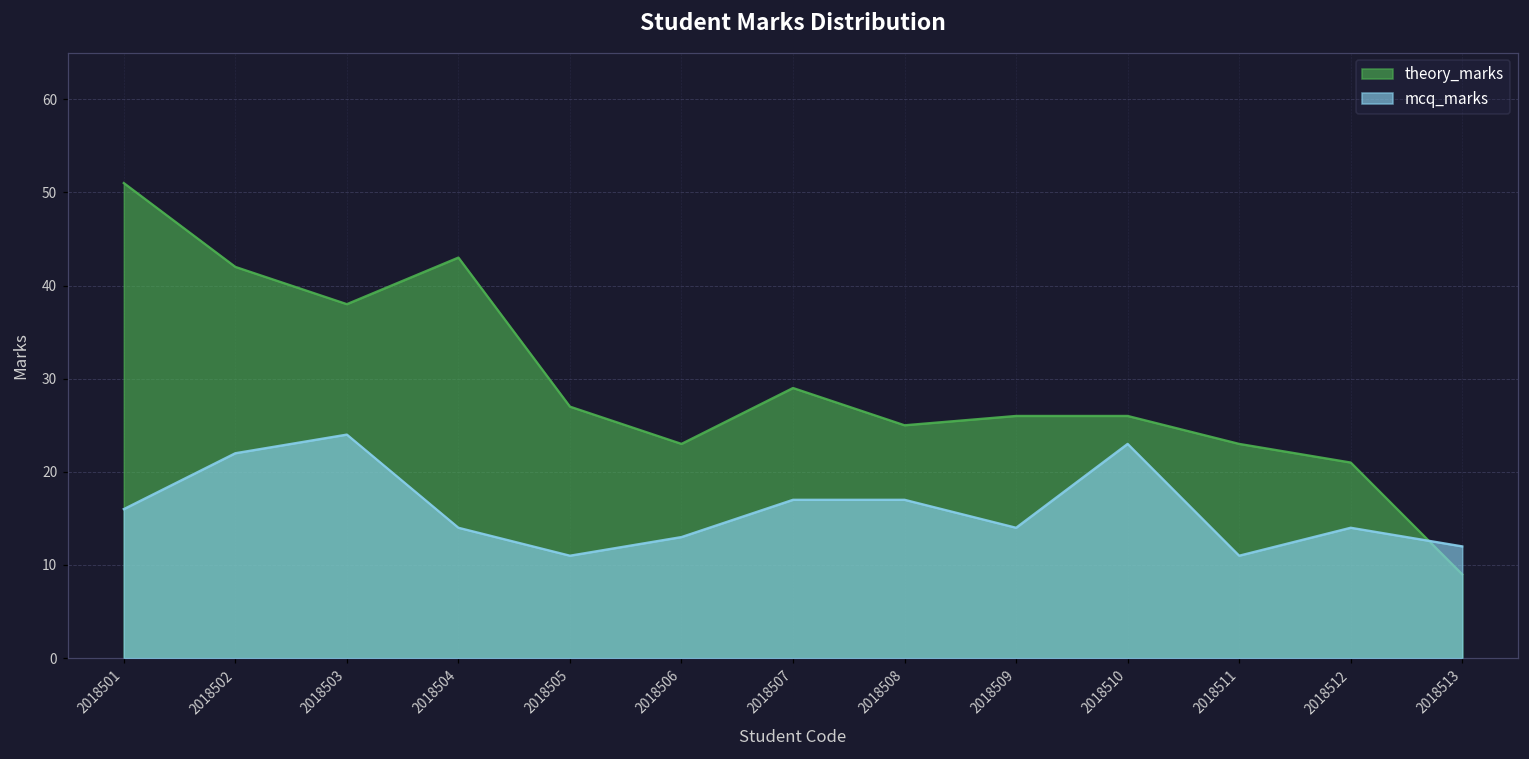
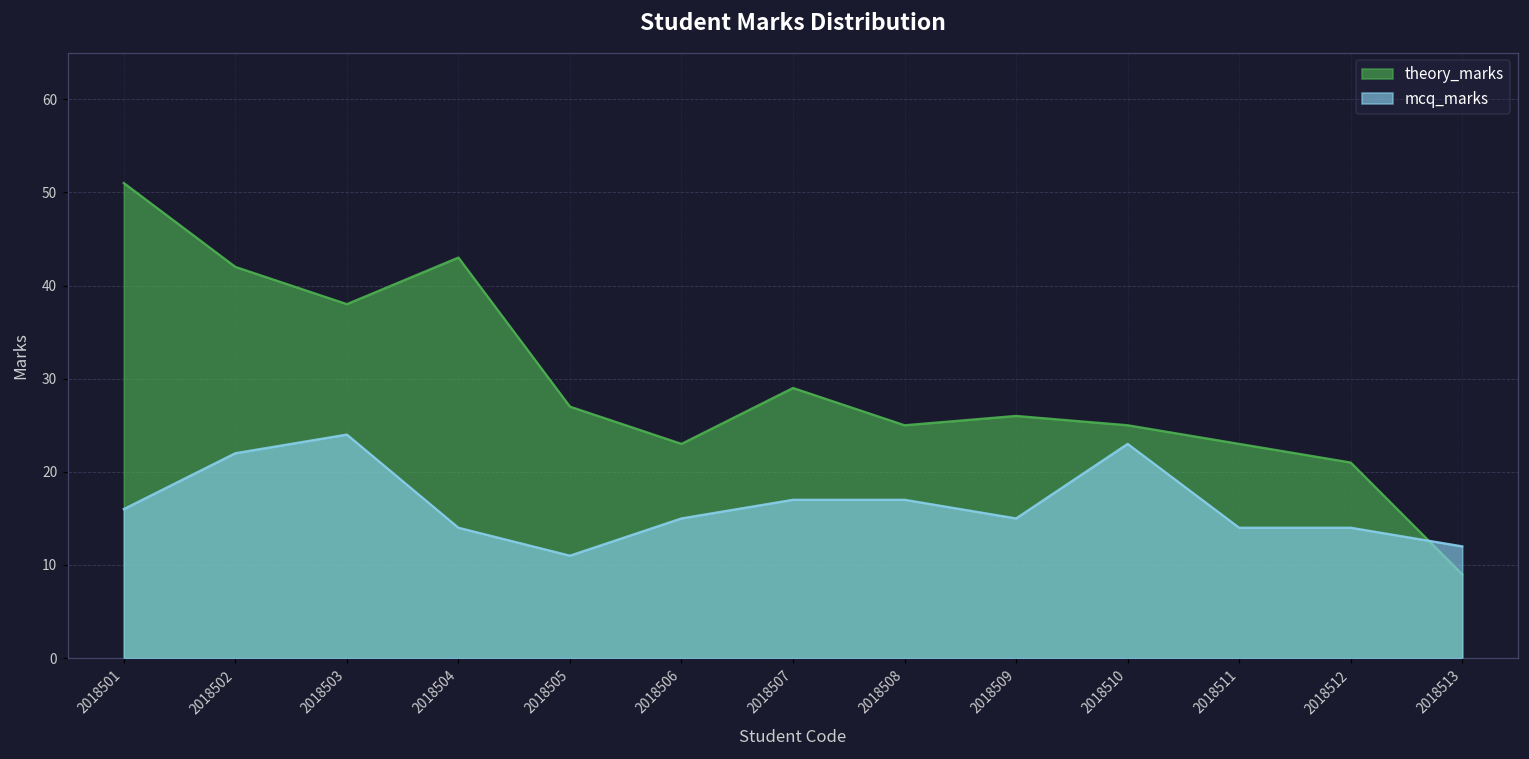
mcq_marks, 2018506: 13 -> 15
mcq_marks, 2018509: 14 -> 15
theory_marks, 2018510: 26 -> 25
mcq_marks, 2018511: 11 -> 14
